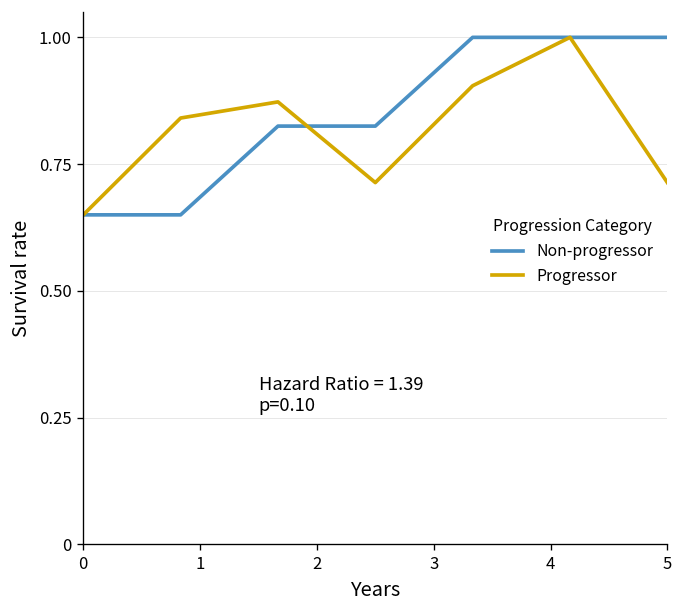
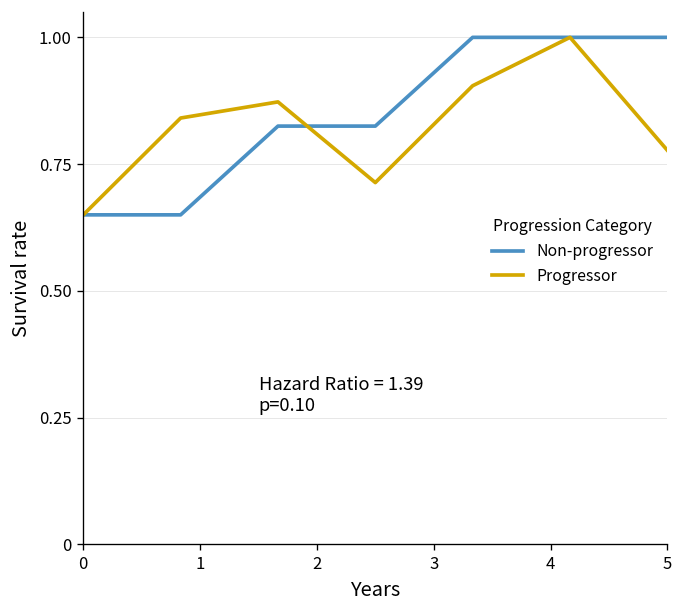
Progressor, 5: 0.71 -> 0.78
